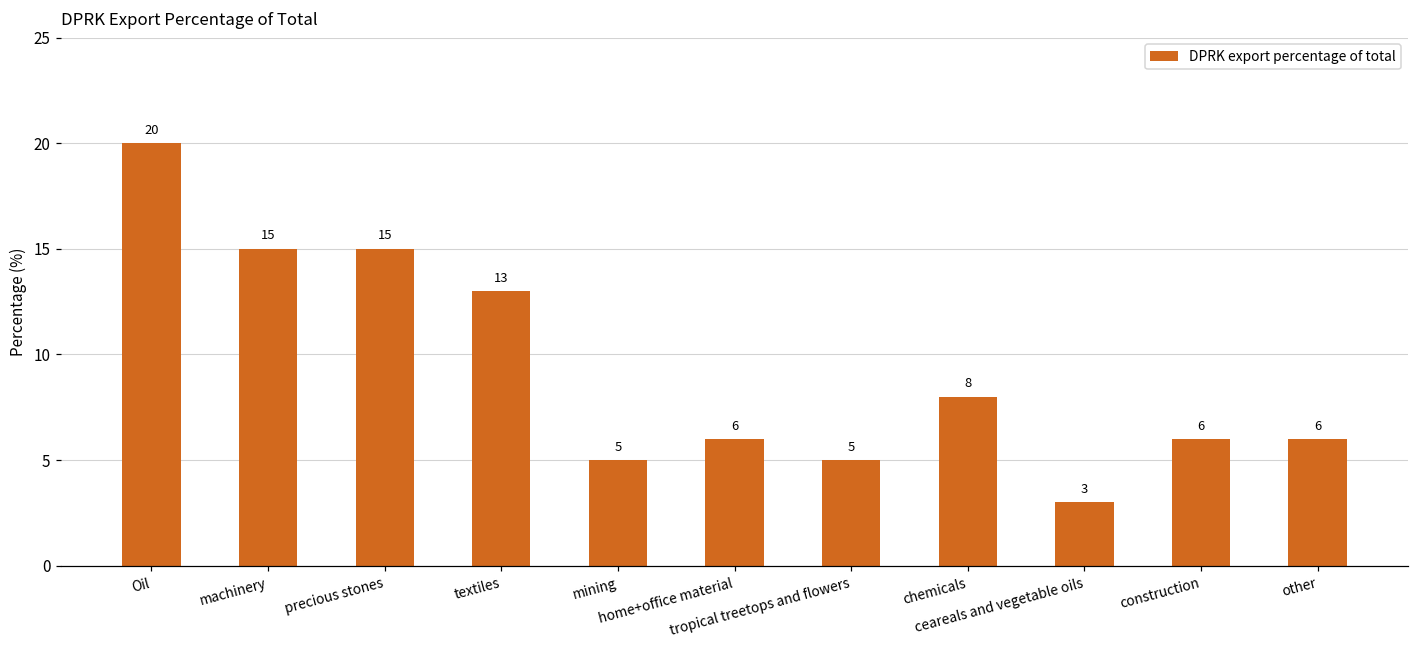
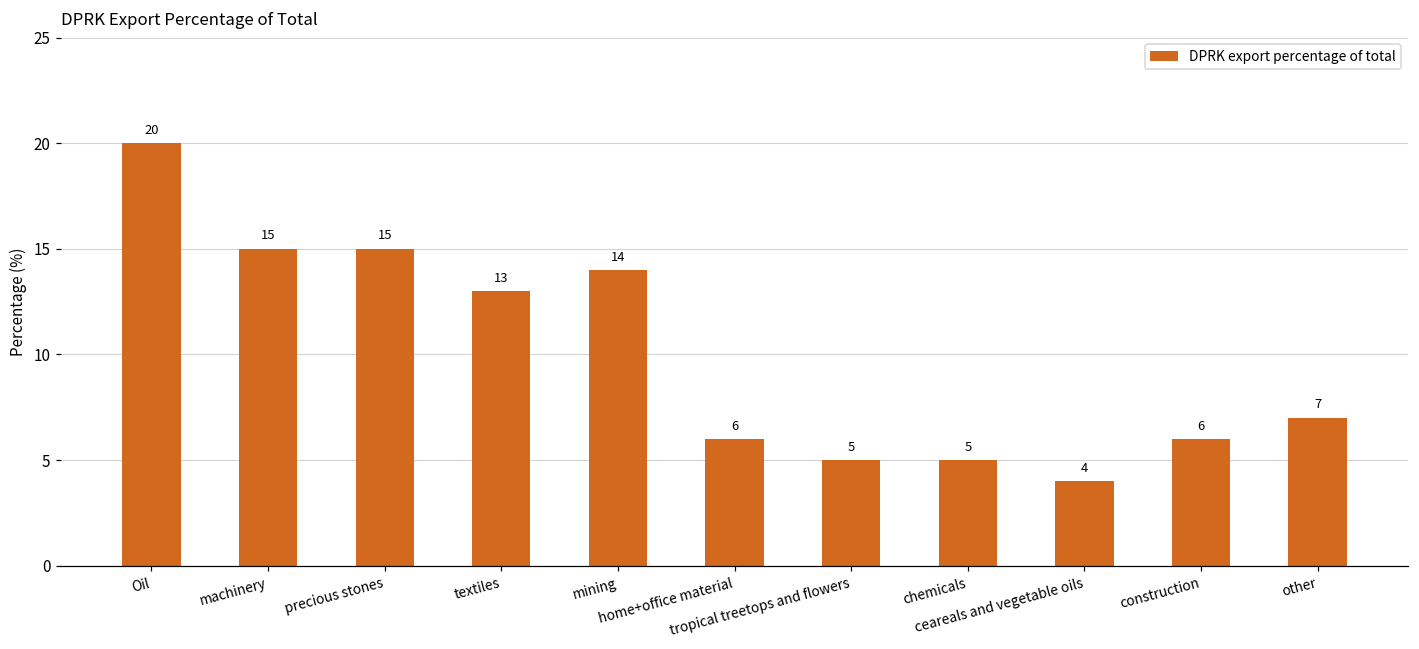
mining: 5 -> 14
chemicals: 8 -> 5
ceareals and vegetable oils: 3 -> 4
other: 6 -> 7
